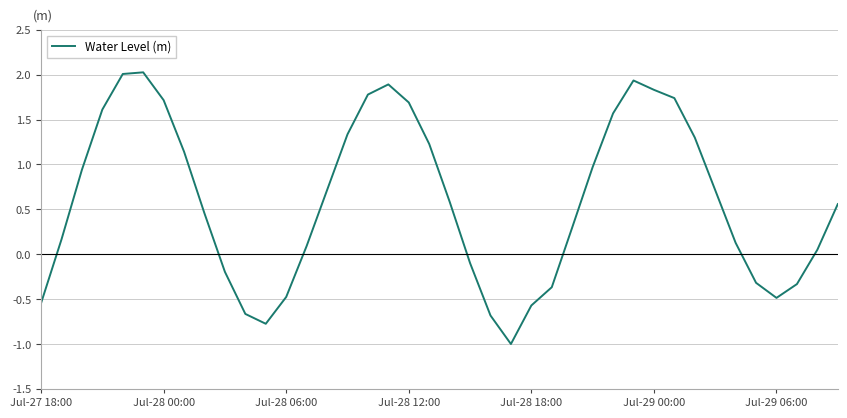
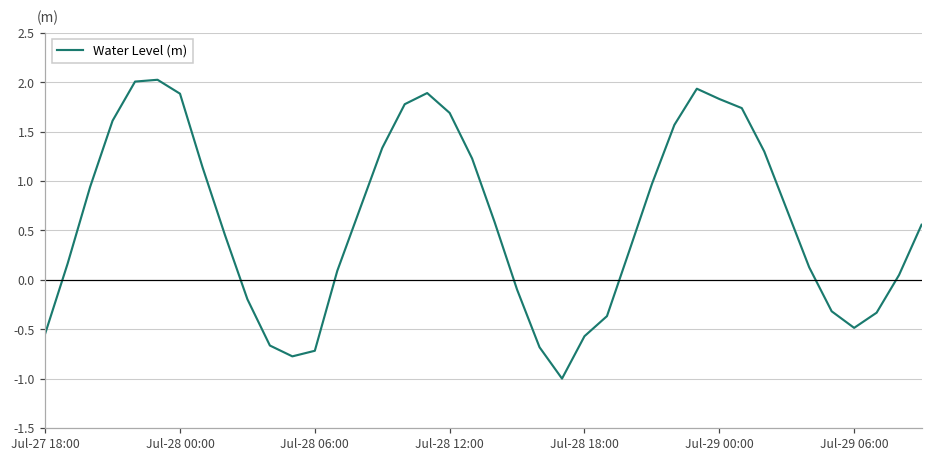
Jul-28 00:00: 1.7 -> 1.9
Jul-28 06:00: -0.5 -> -0.7
